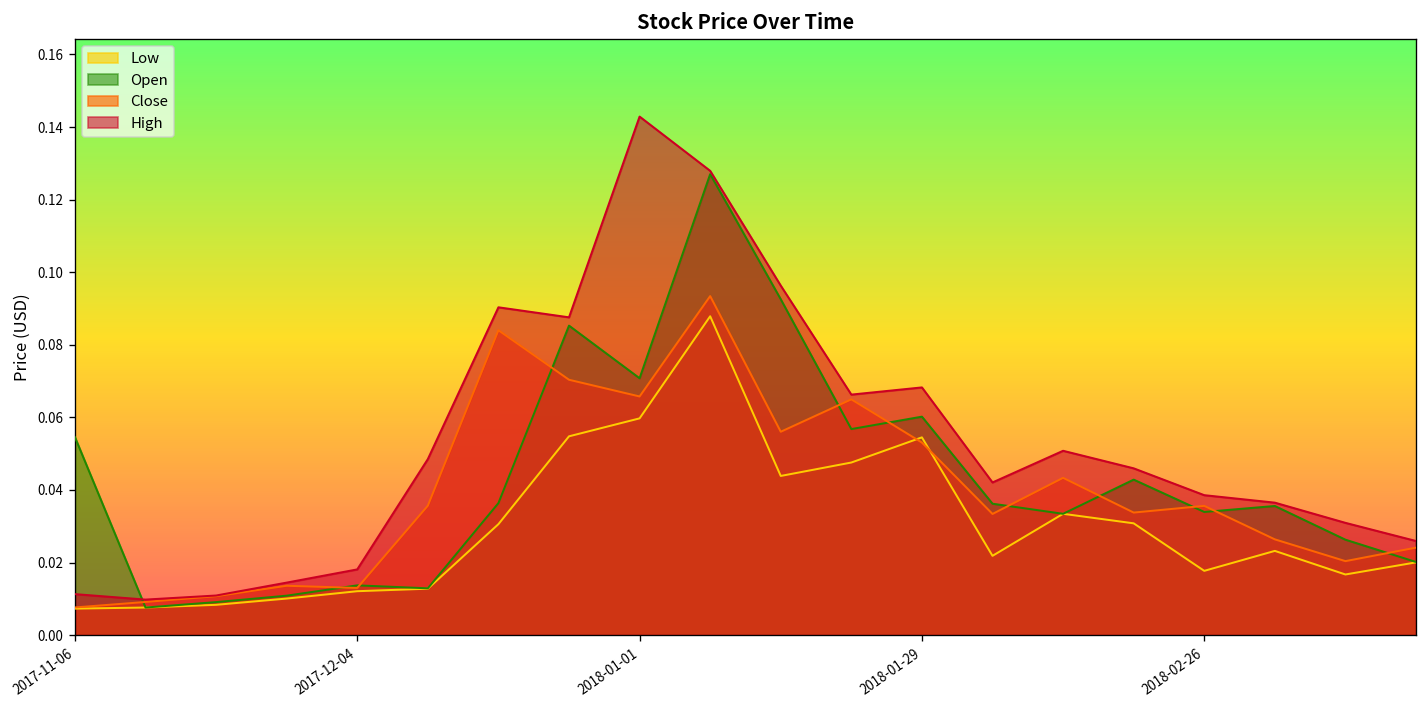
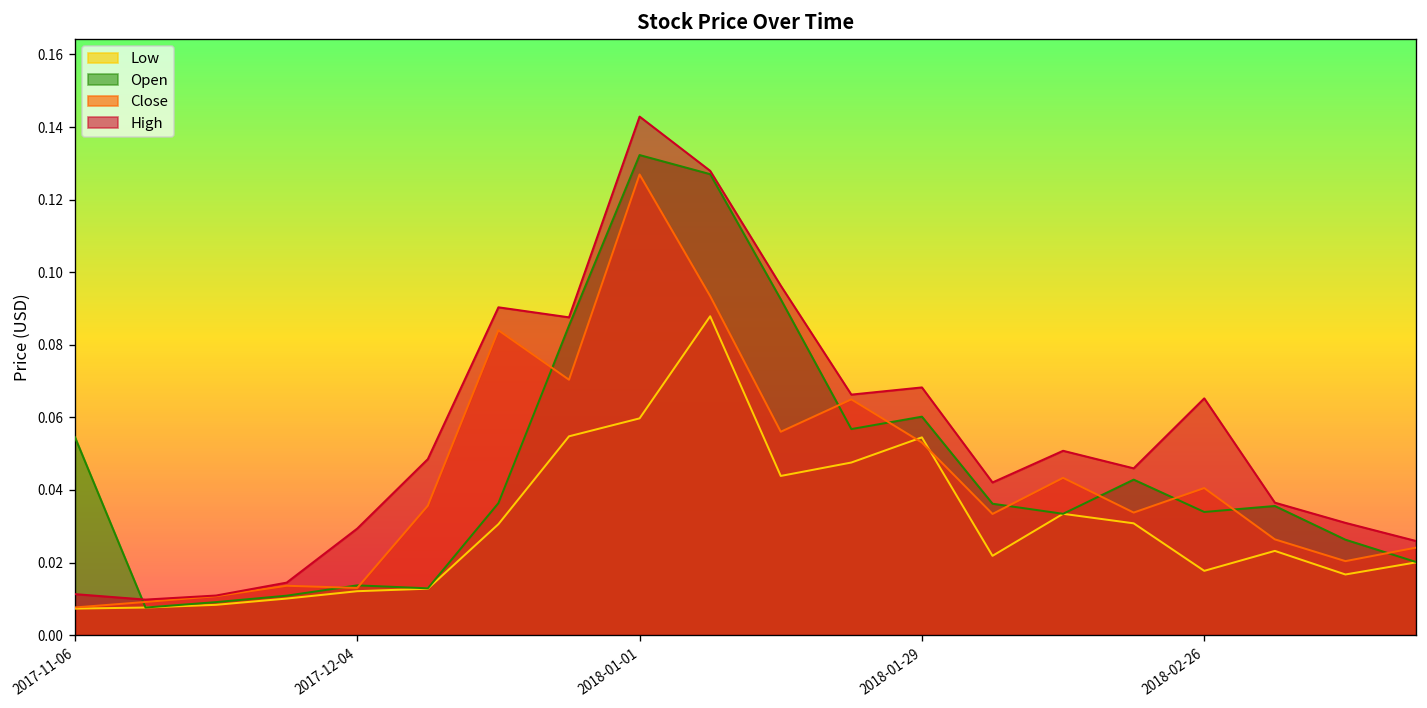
High, 2017-12-04: 0.018 -> 0.029
Open, 2018-01-01: 0.071 -> 0.132
Close, 2018-01-01: 0.066 -> 0.127
Close, 2018-02-26: 0.036 -> 0.041
High, 2018-02-26: 0.039 -> 0.065
